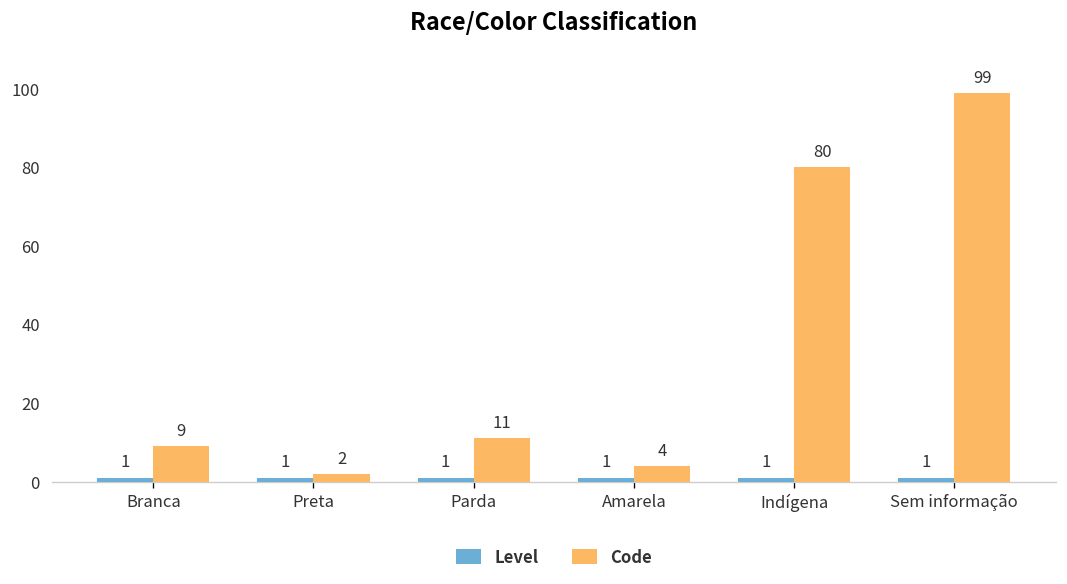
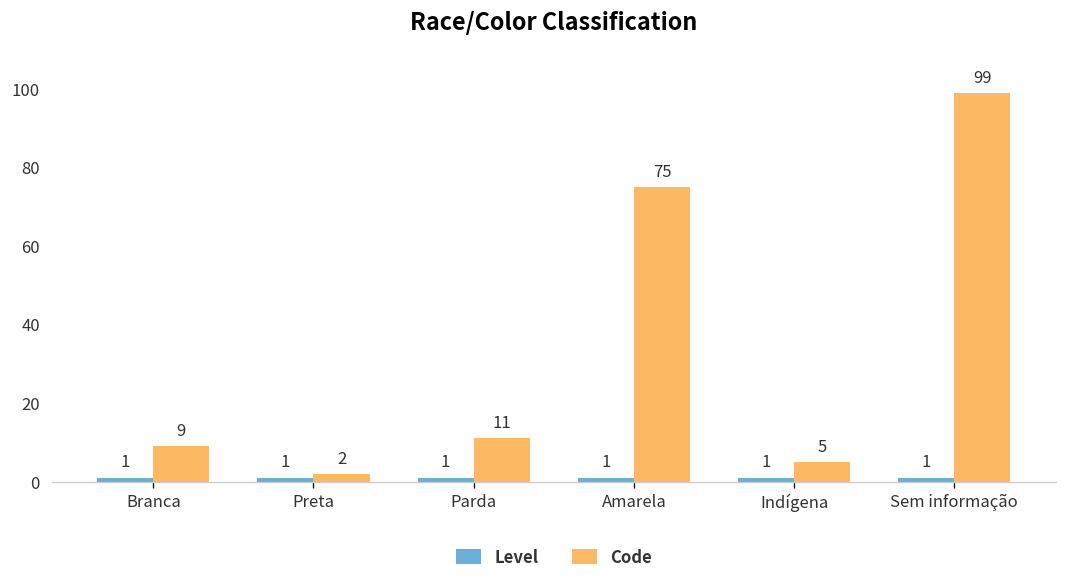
Code, Amarela: 4 -> 75
Code, Indígena: 80 -> 5
